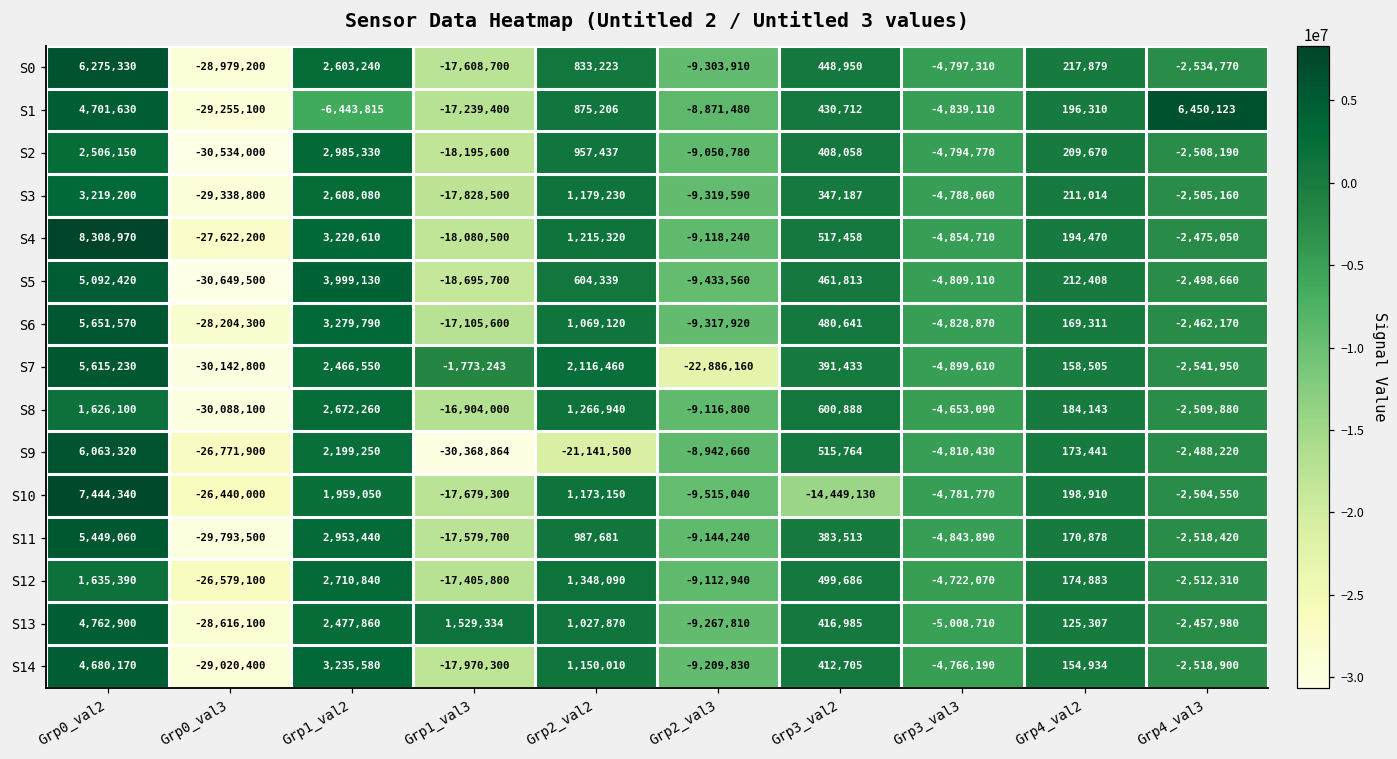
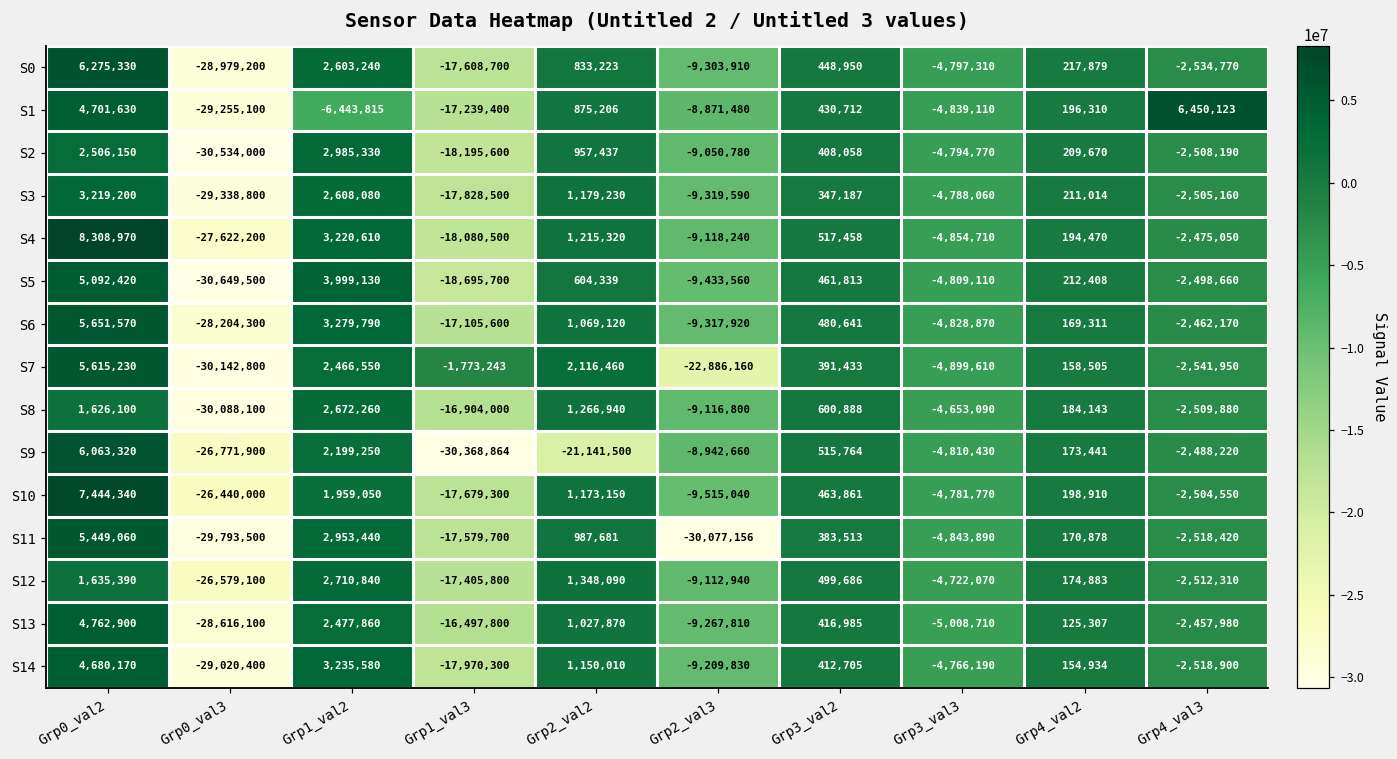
S10, Grp3_val2: -14,449,130 -> 463,861
S11, Grp2_val3: -9,144,240 -> -30,077,156
S13, Grp1_val3: 1,529,334 -> -16,497,800
